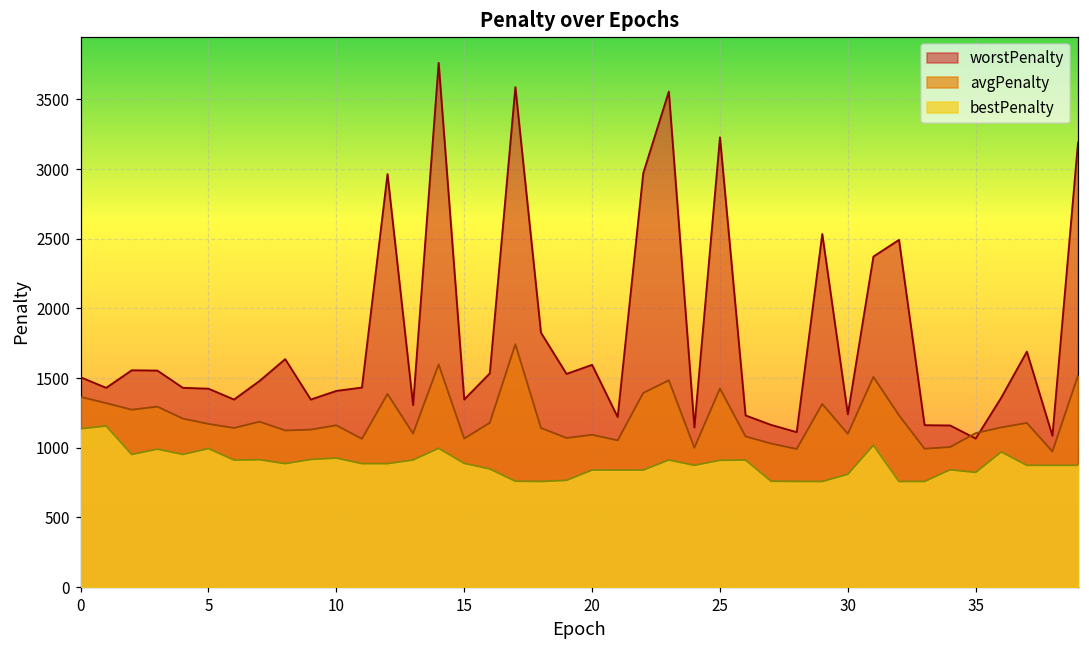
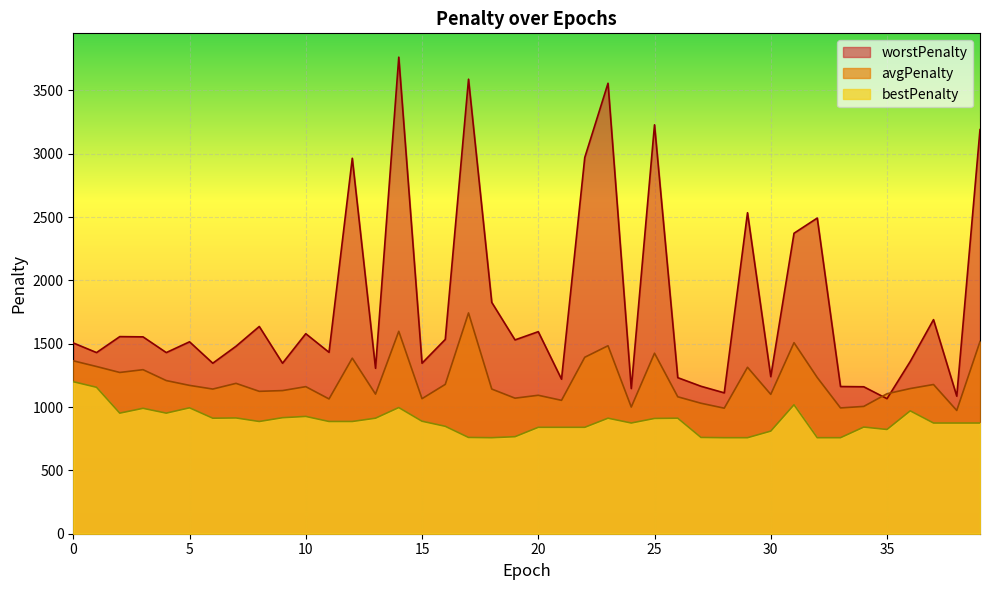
bestPenalty, 0: 1140 -> 1200
worstPenalty, 5: 1420 -> 1520
worstPenalty, 10: 1410 -> 1580
